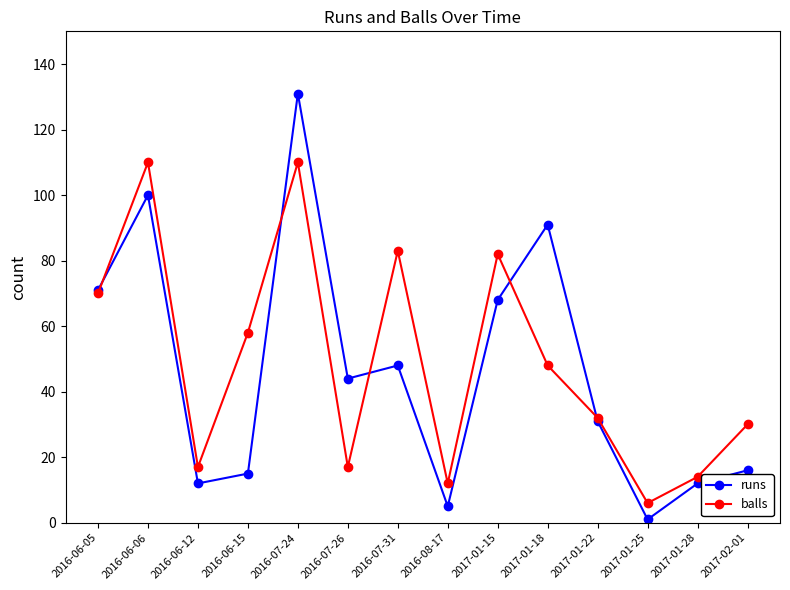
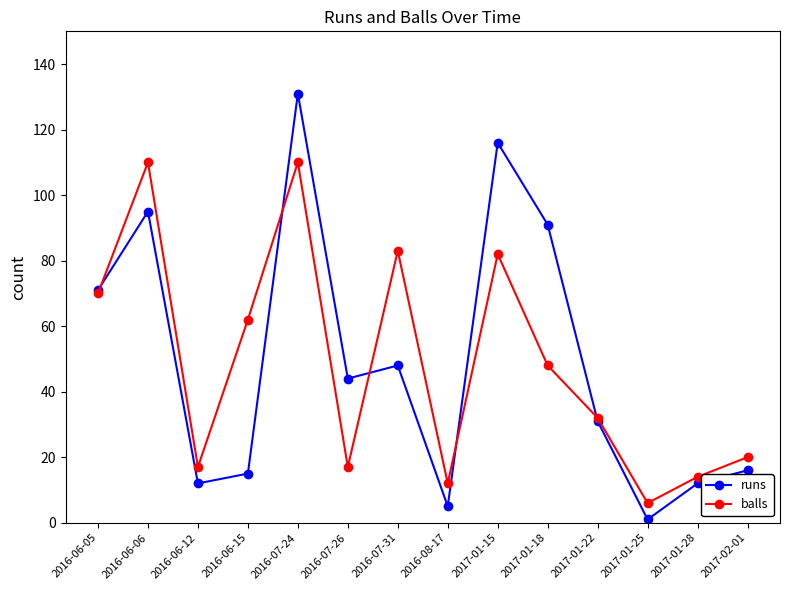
runs, 2016-06-06: 100 -> 95
balls, 2016-06-15: 58 -> 62
runs, 2017-01-15: 68 -> 116
balls, 2017-02-01: 30 -> 20
